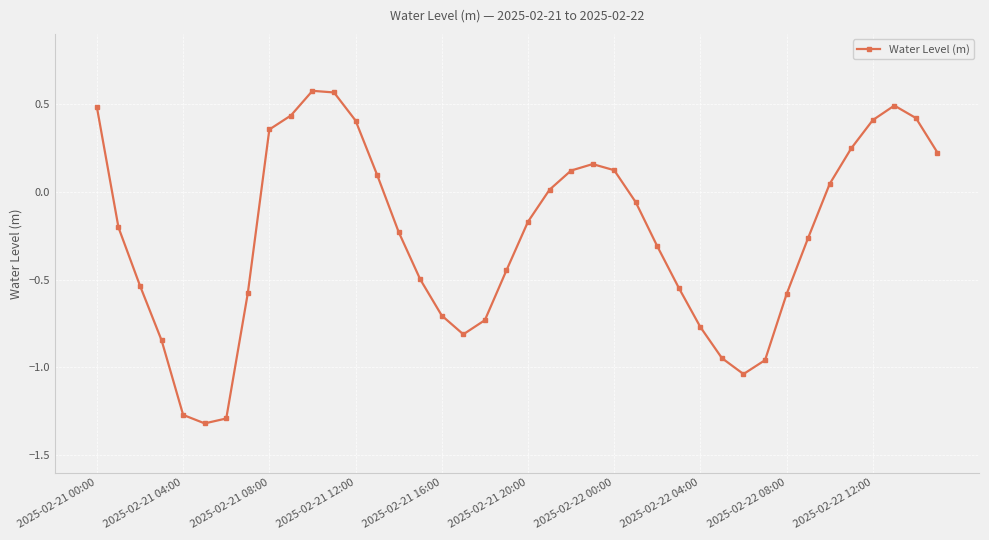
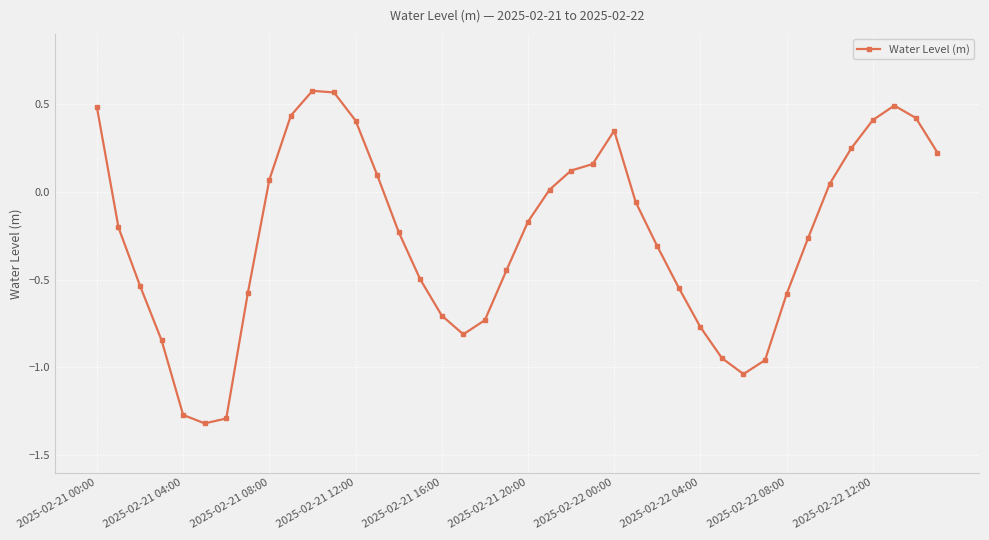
2025-02-21 08:00: 0.36 -> 0.07
2025-02-22 00:00: 0.12 -> 0.35
